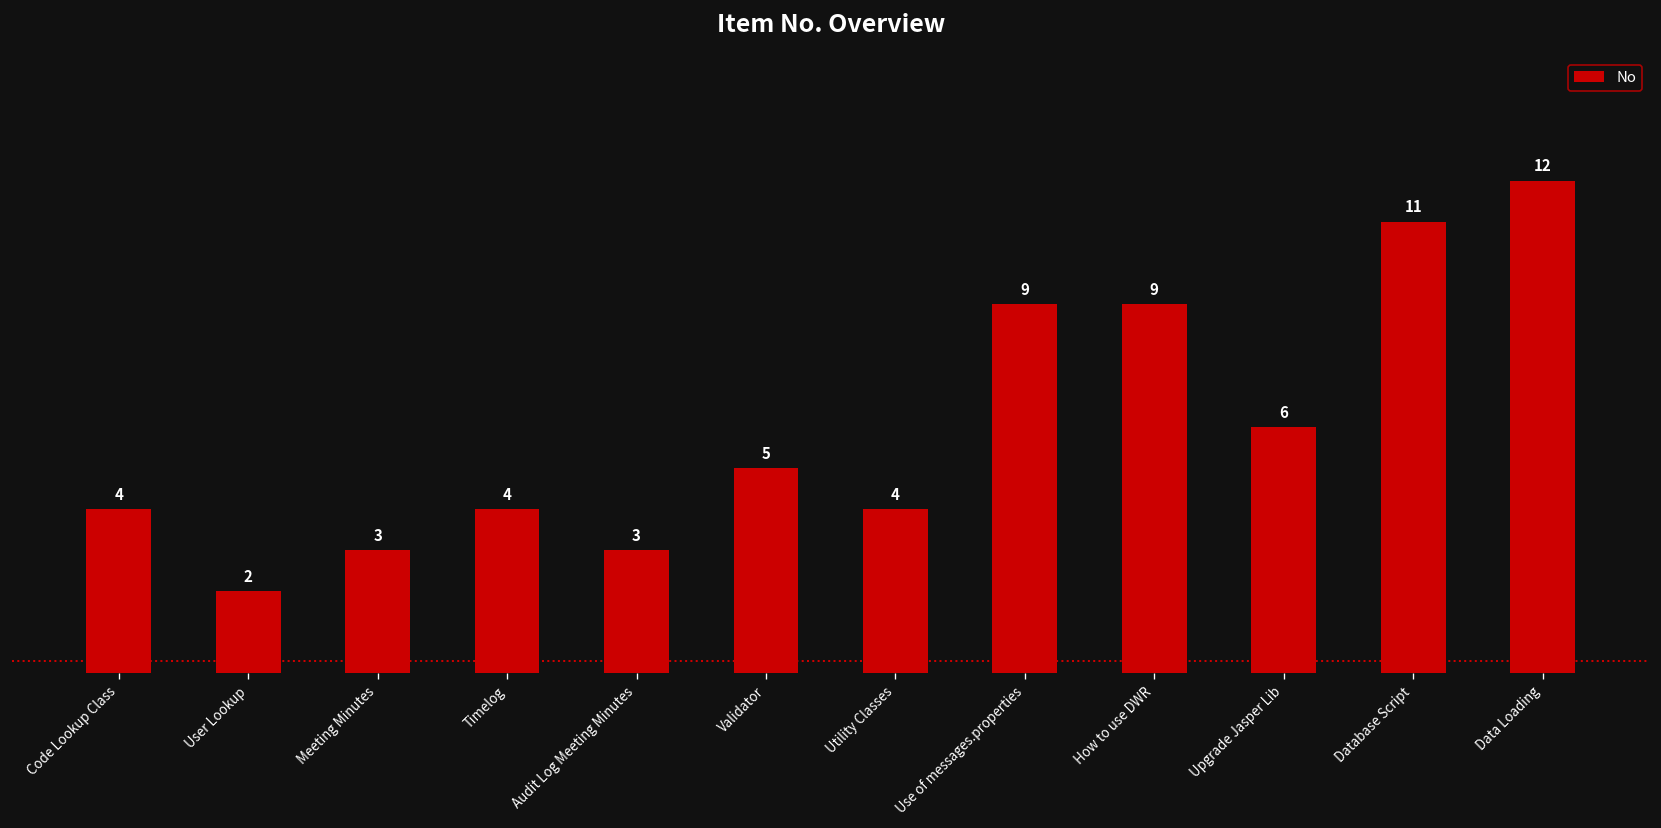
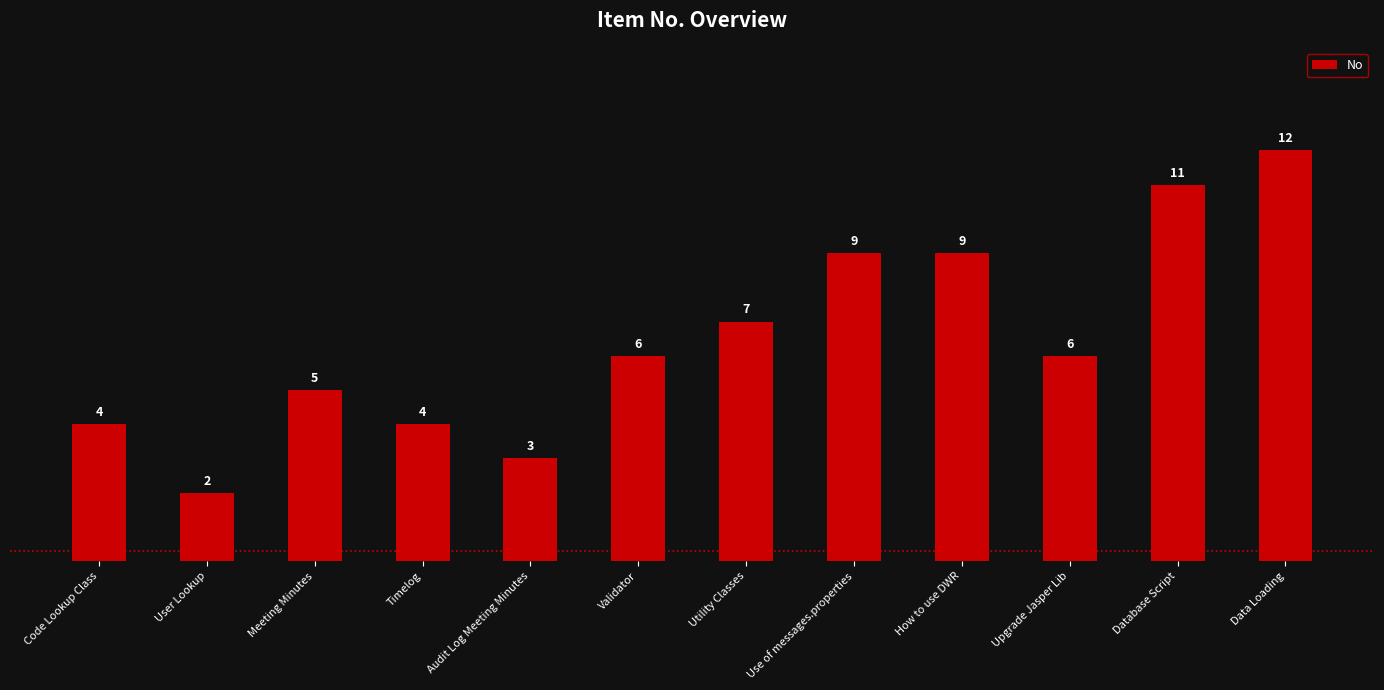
Meeting Minutes: 3 -> 5
Validator: 5 -> 6
Utility Classes: 4 -> 7
